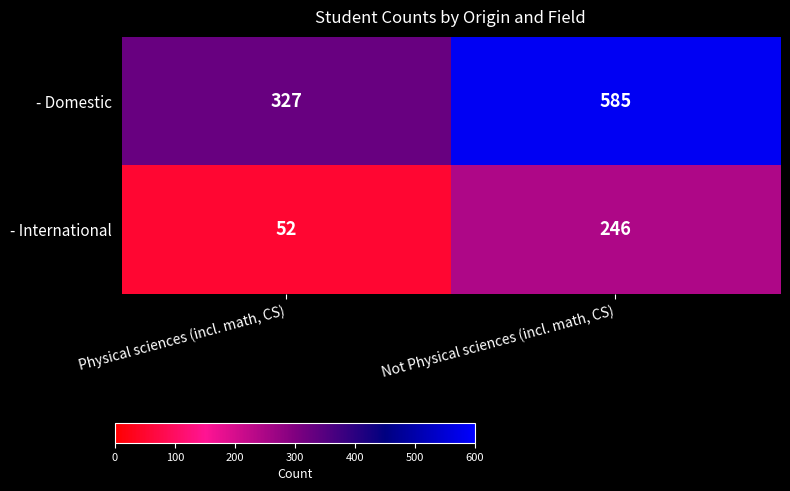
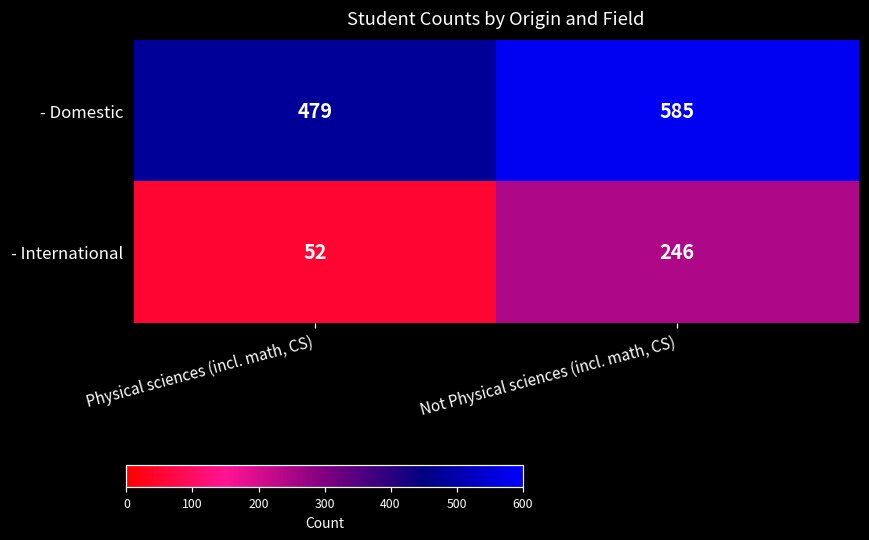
- Domestic, Physical sciences (incl. math, CS): 327 -> 479
